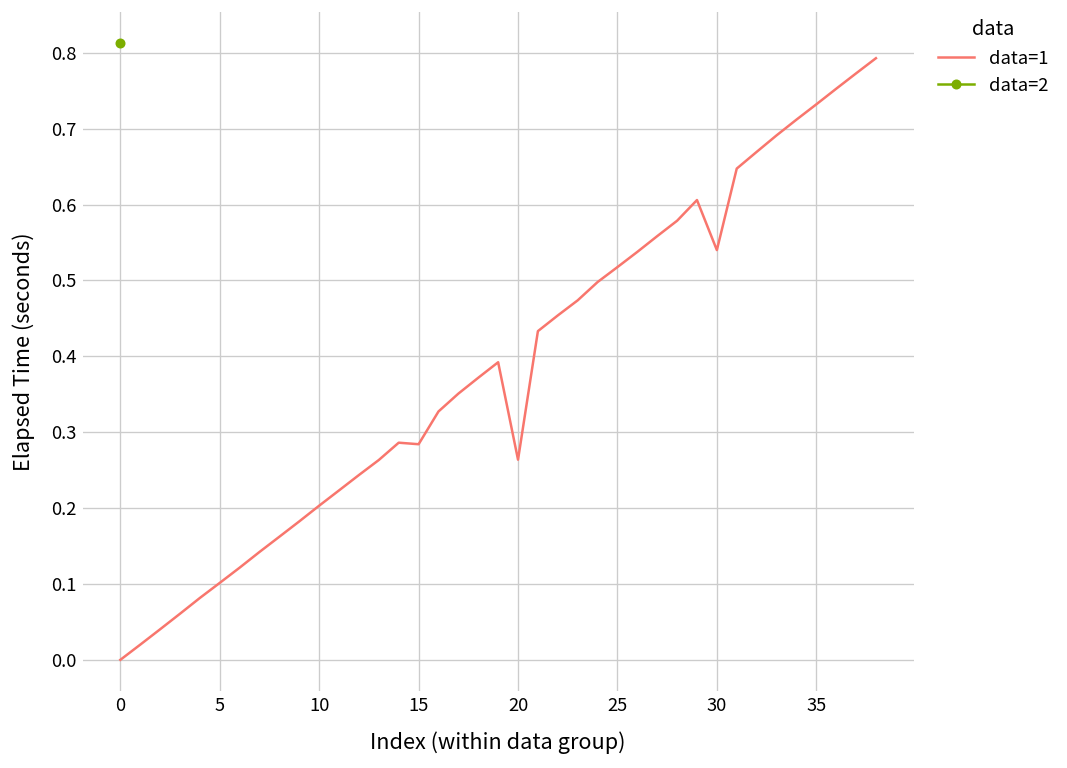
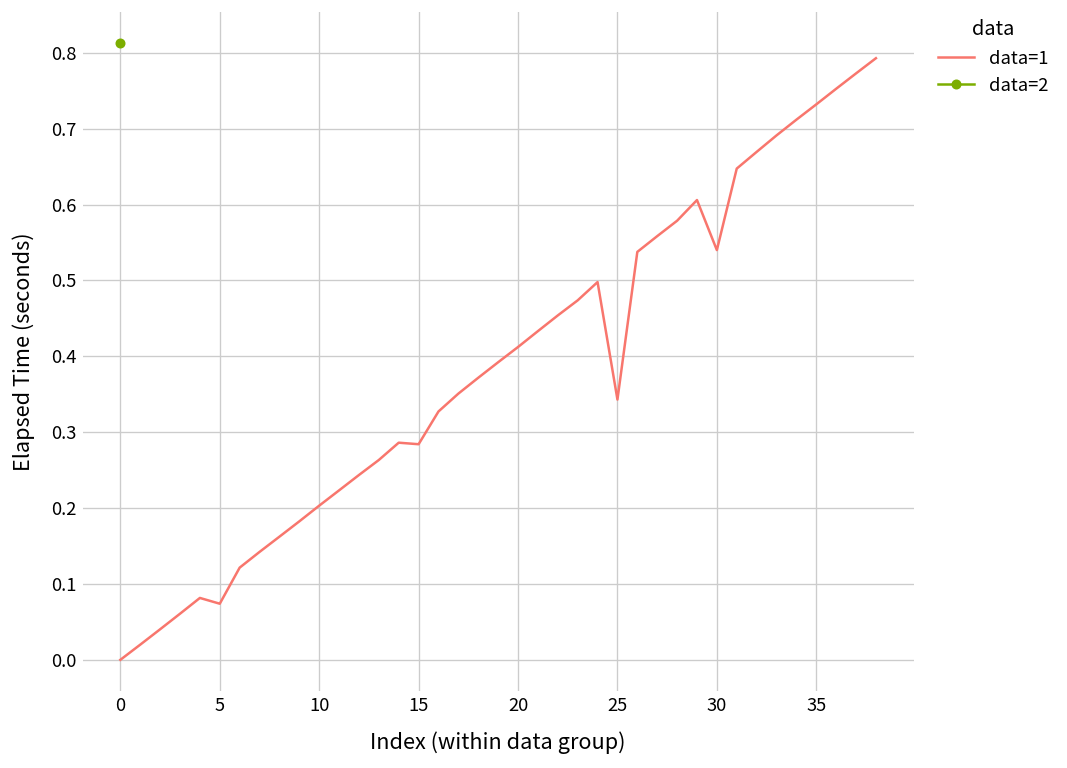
data=1, 5: 0.10 -> 0.07
data=1, 20: 0.26 -> 0.41
data=1, 25: 0.52 -> 0.34
